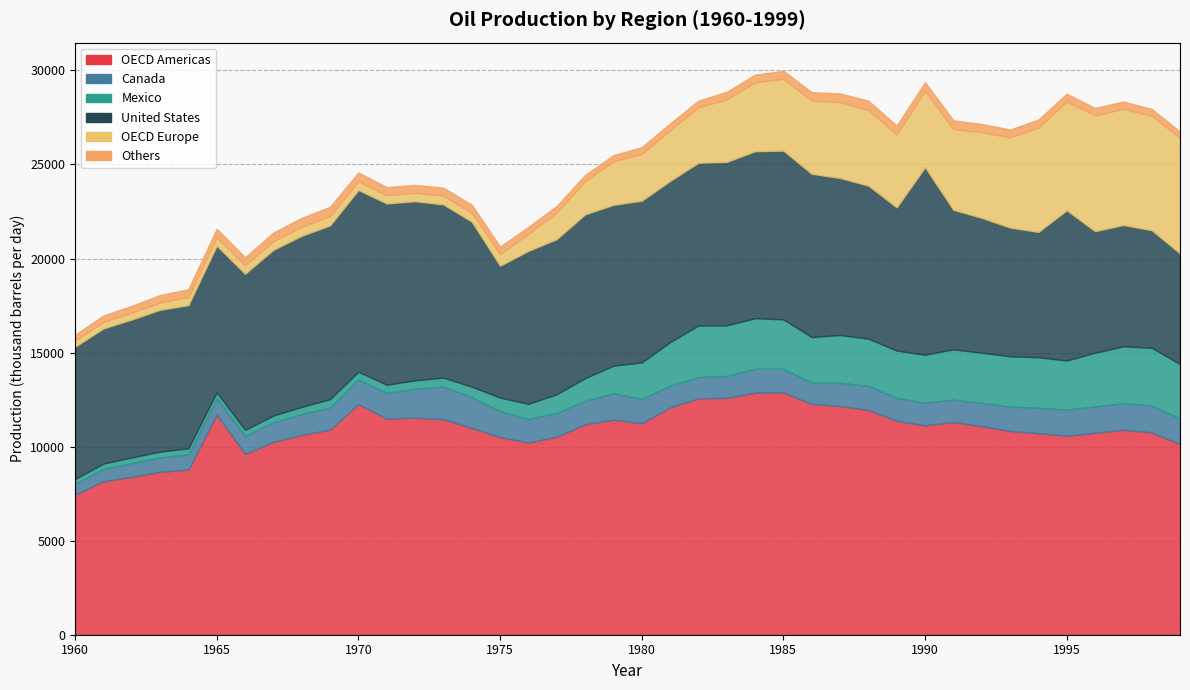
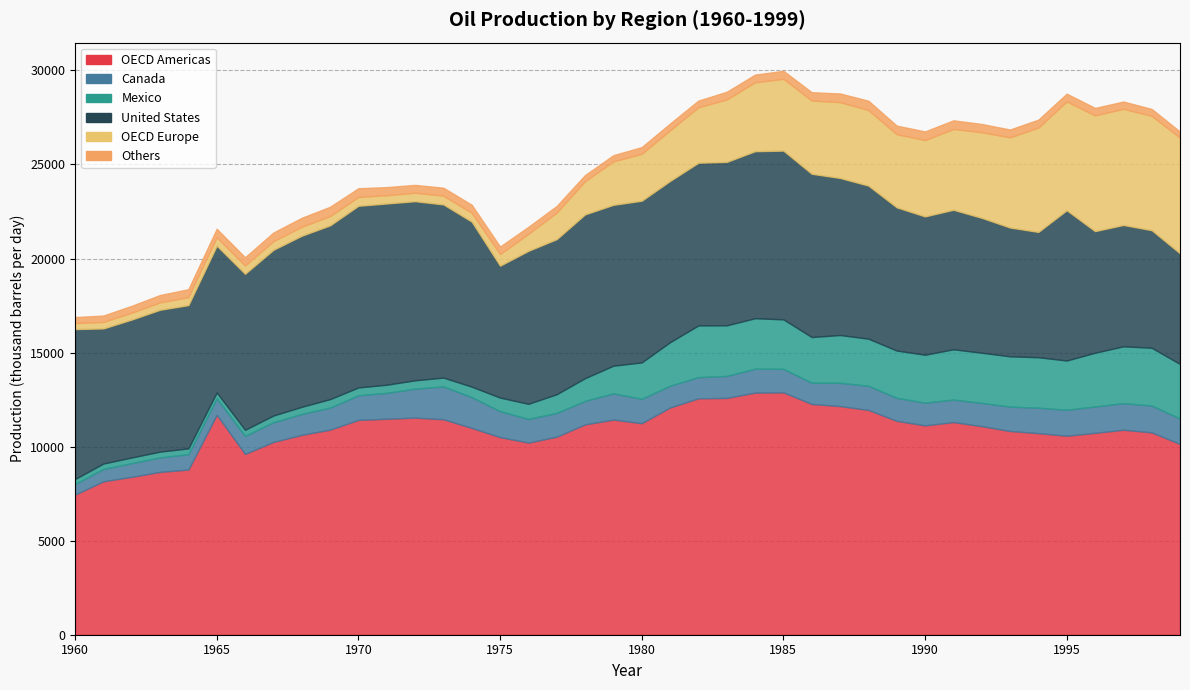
United States, 1960: 7000 -> 8000
OECD Americas, 1970: 12300 -> 11400
United States, 1990: 10000 -> 7400
